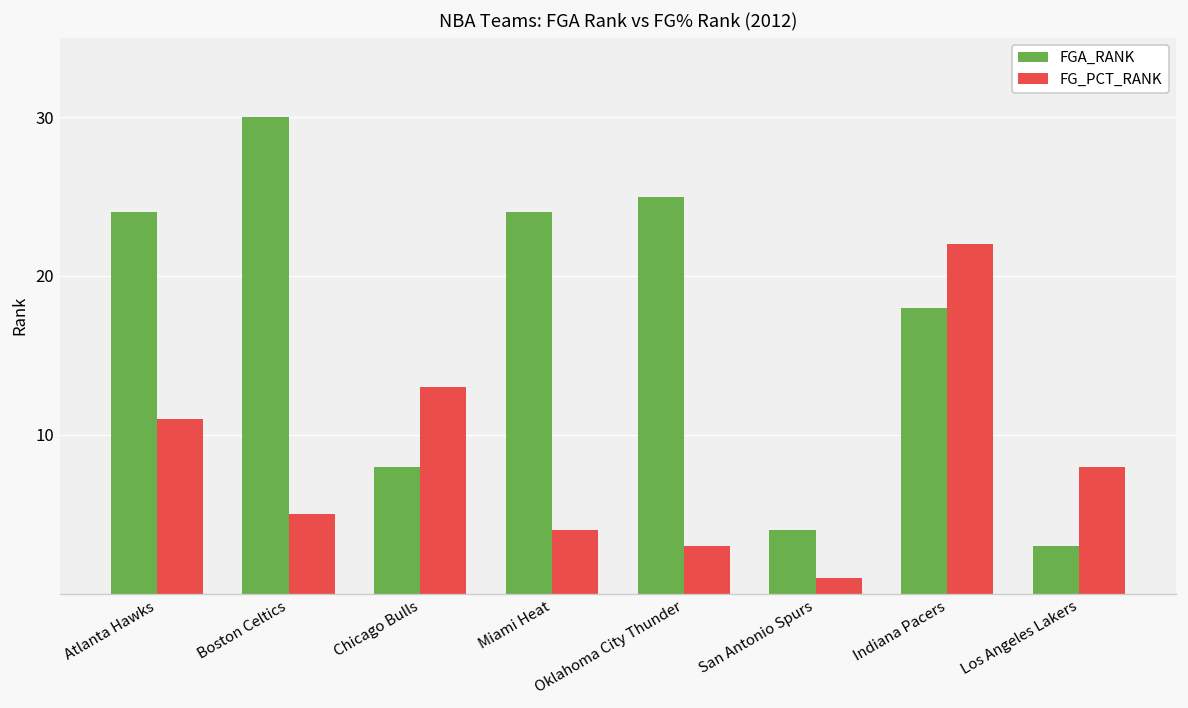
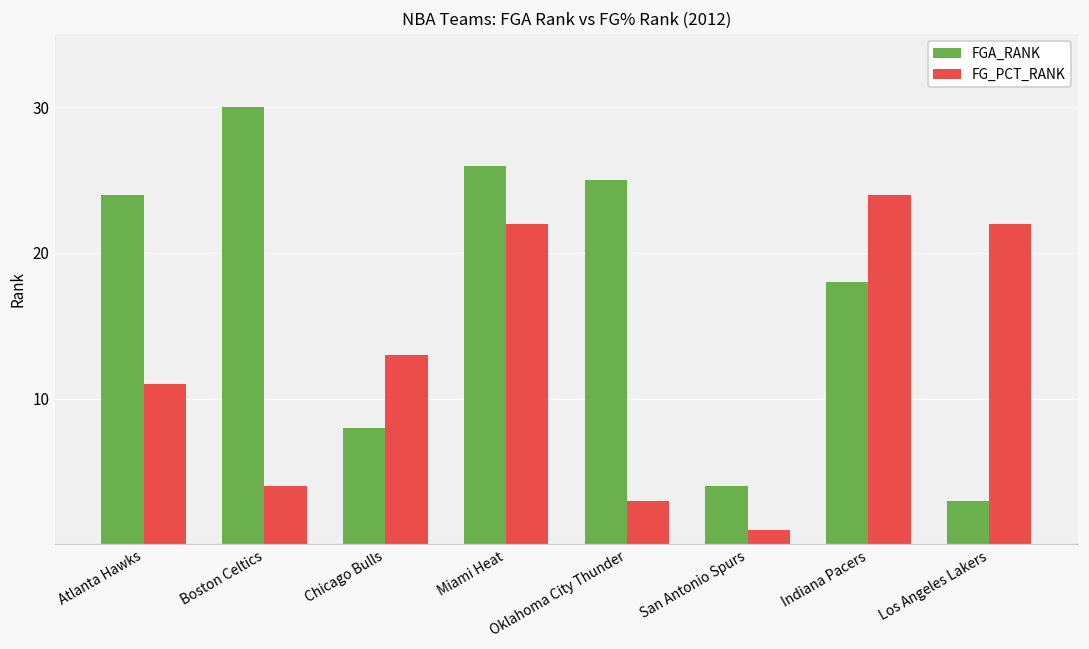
FG_PCT_RANK, Boston Celtics: 5 -> 4
FGA_RANK, Miami Heat: 24 -> 26
FG_PCT_RANK, Miami Heat: 4 -> 22
FG_PCT_RANK, Indiana Pacers: 22 -> 24
FG_PCT_RANK, Los Angeles Lakers: 8 -> 22
